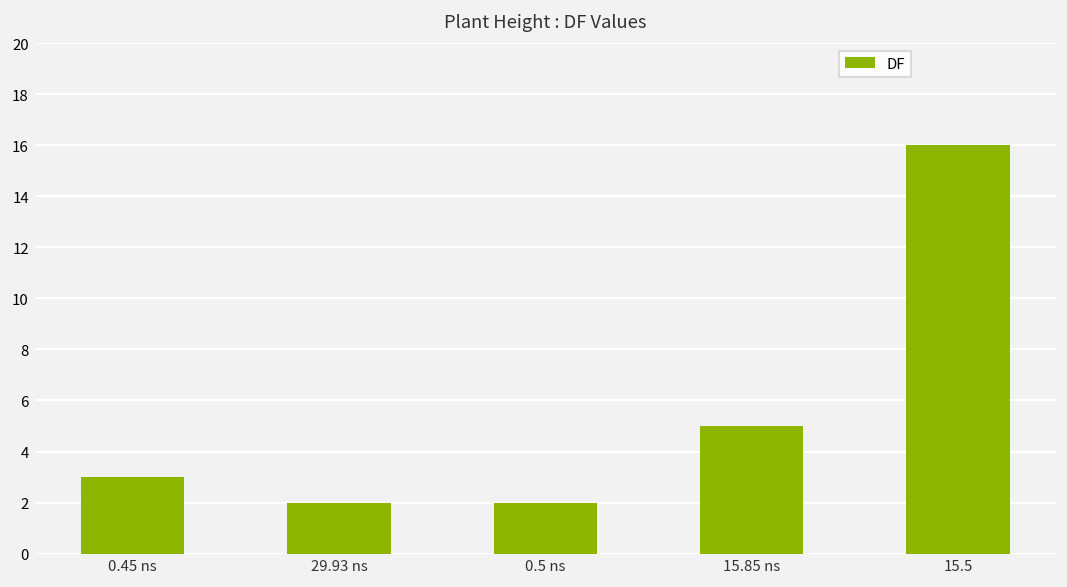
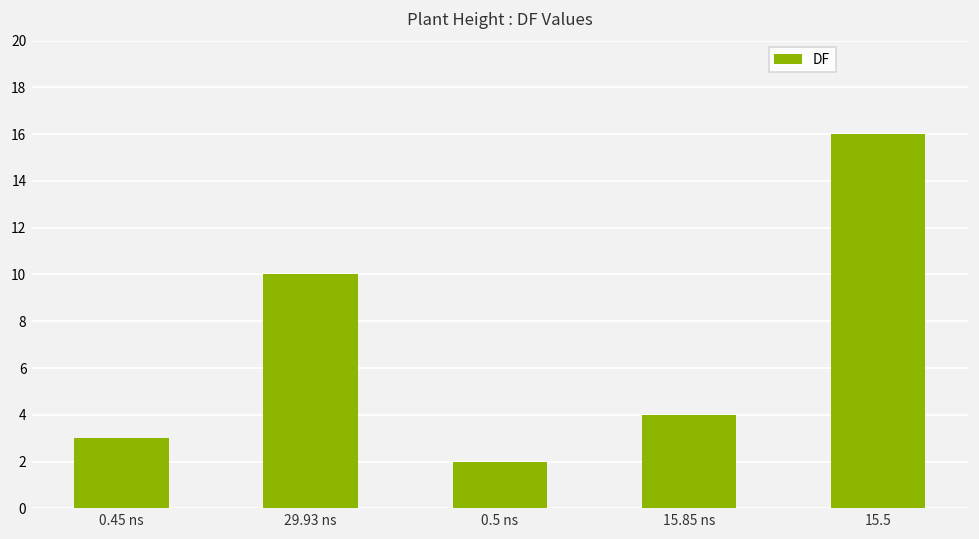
29.93 ns: 2 -> 10
15.85 ns: 5 -> 4
